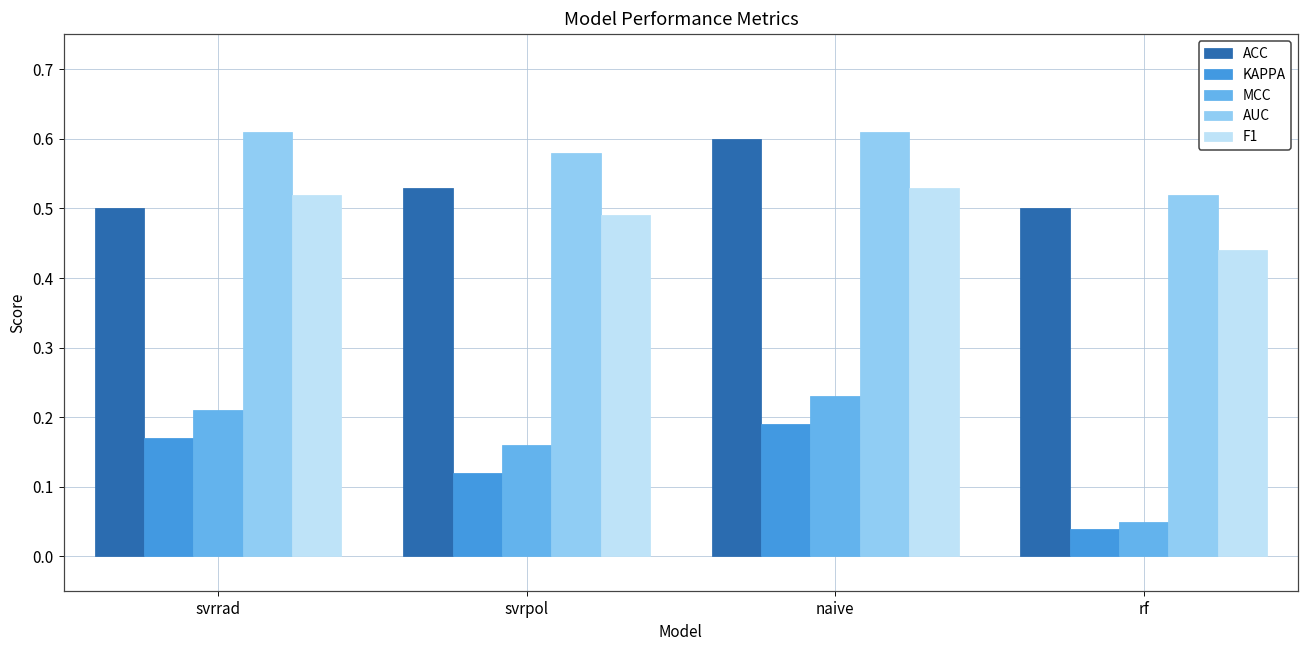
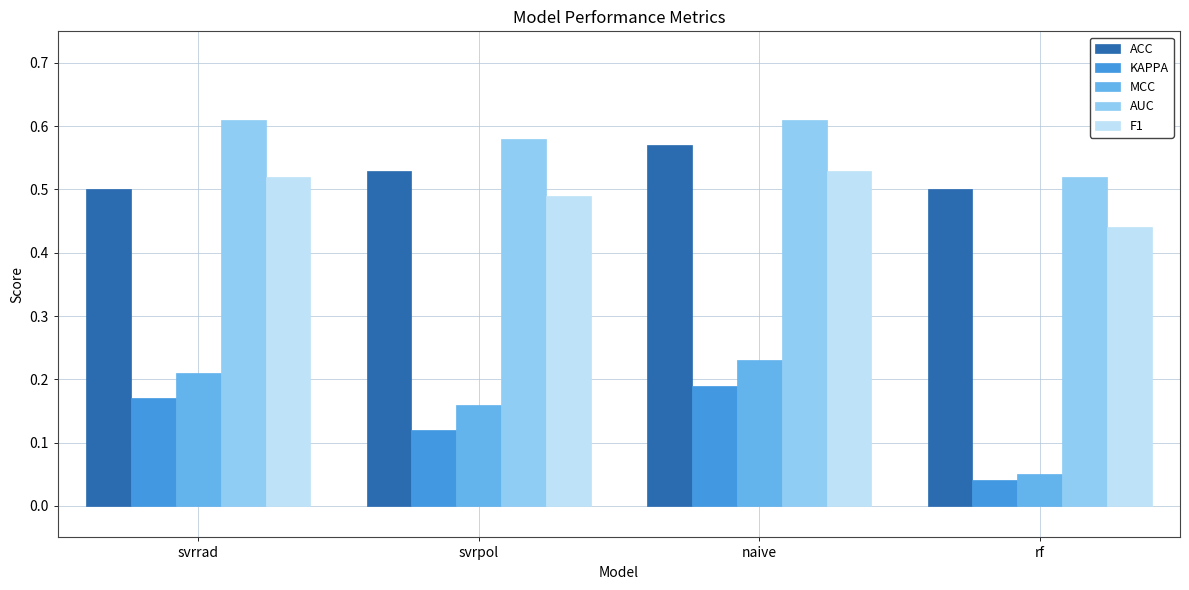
ACC, naive: 0.60 -> 0.57
